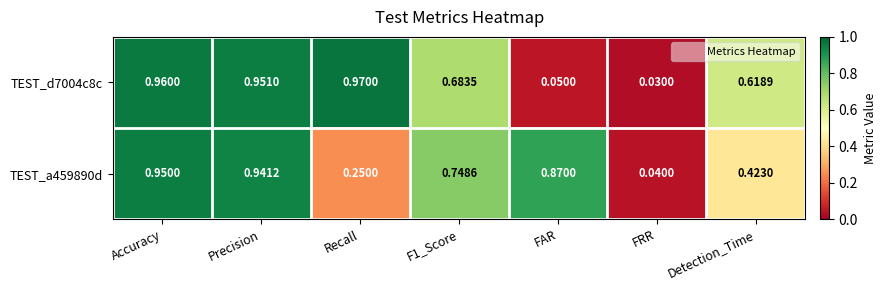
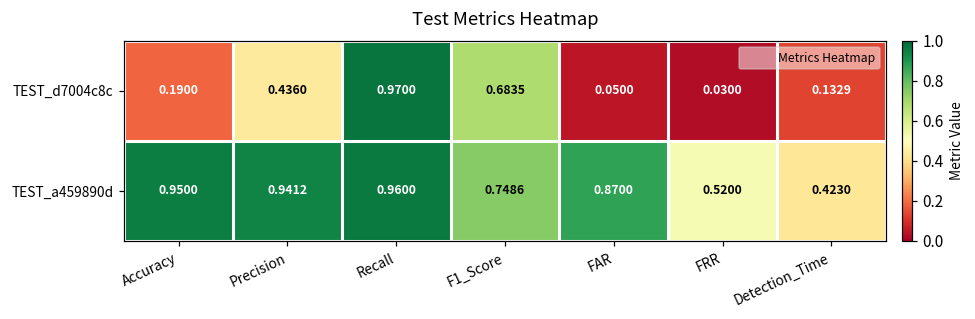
TEST_d7004c8c, Accuracy: 0.9600 -> 0.1900
TEST_d7004c8c, Precision: 0.9510 -> 0.4360
TEST_d7004c8c, Detection_Time: 0.6189 -> 0.1329
TEST_a459890d, Recall: 0.2500 -> 0.9600
TEST_a459890d, FRR: 0.0400 -> 0.5200
